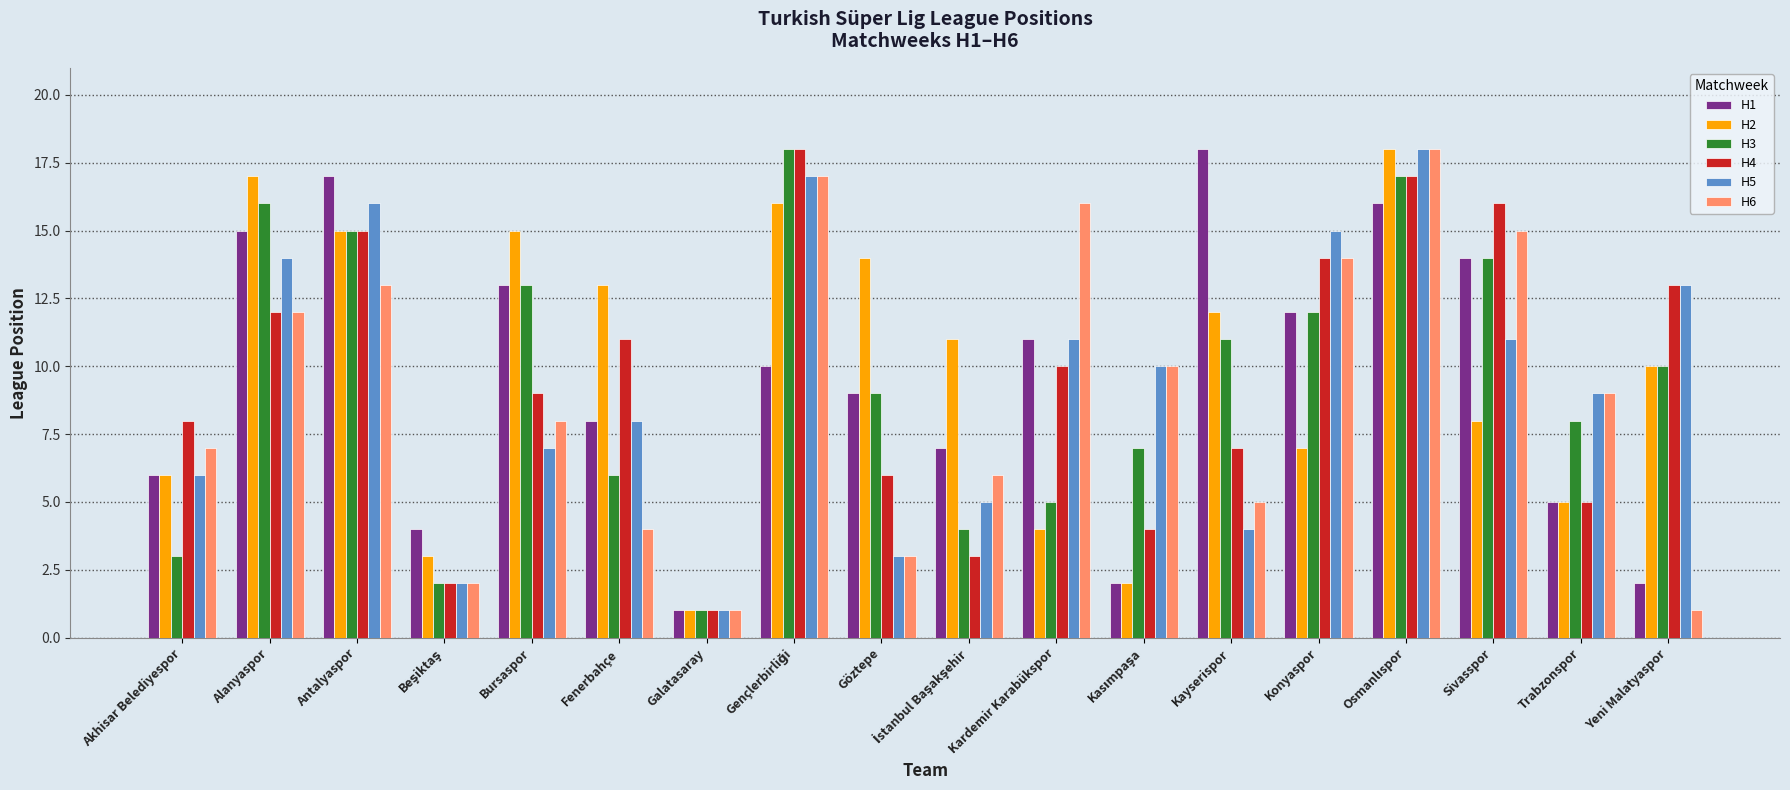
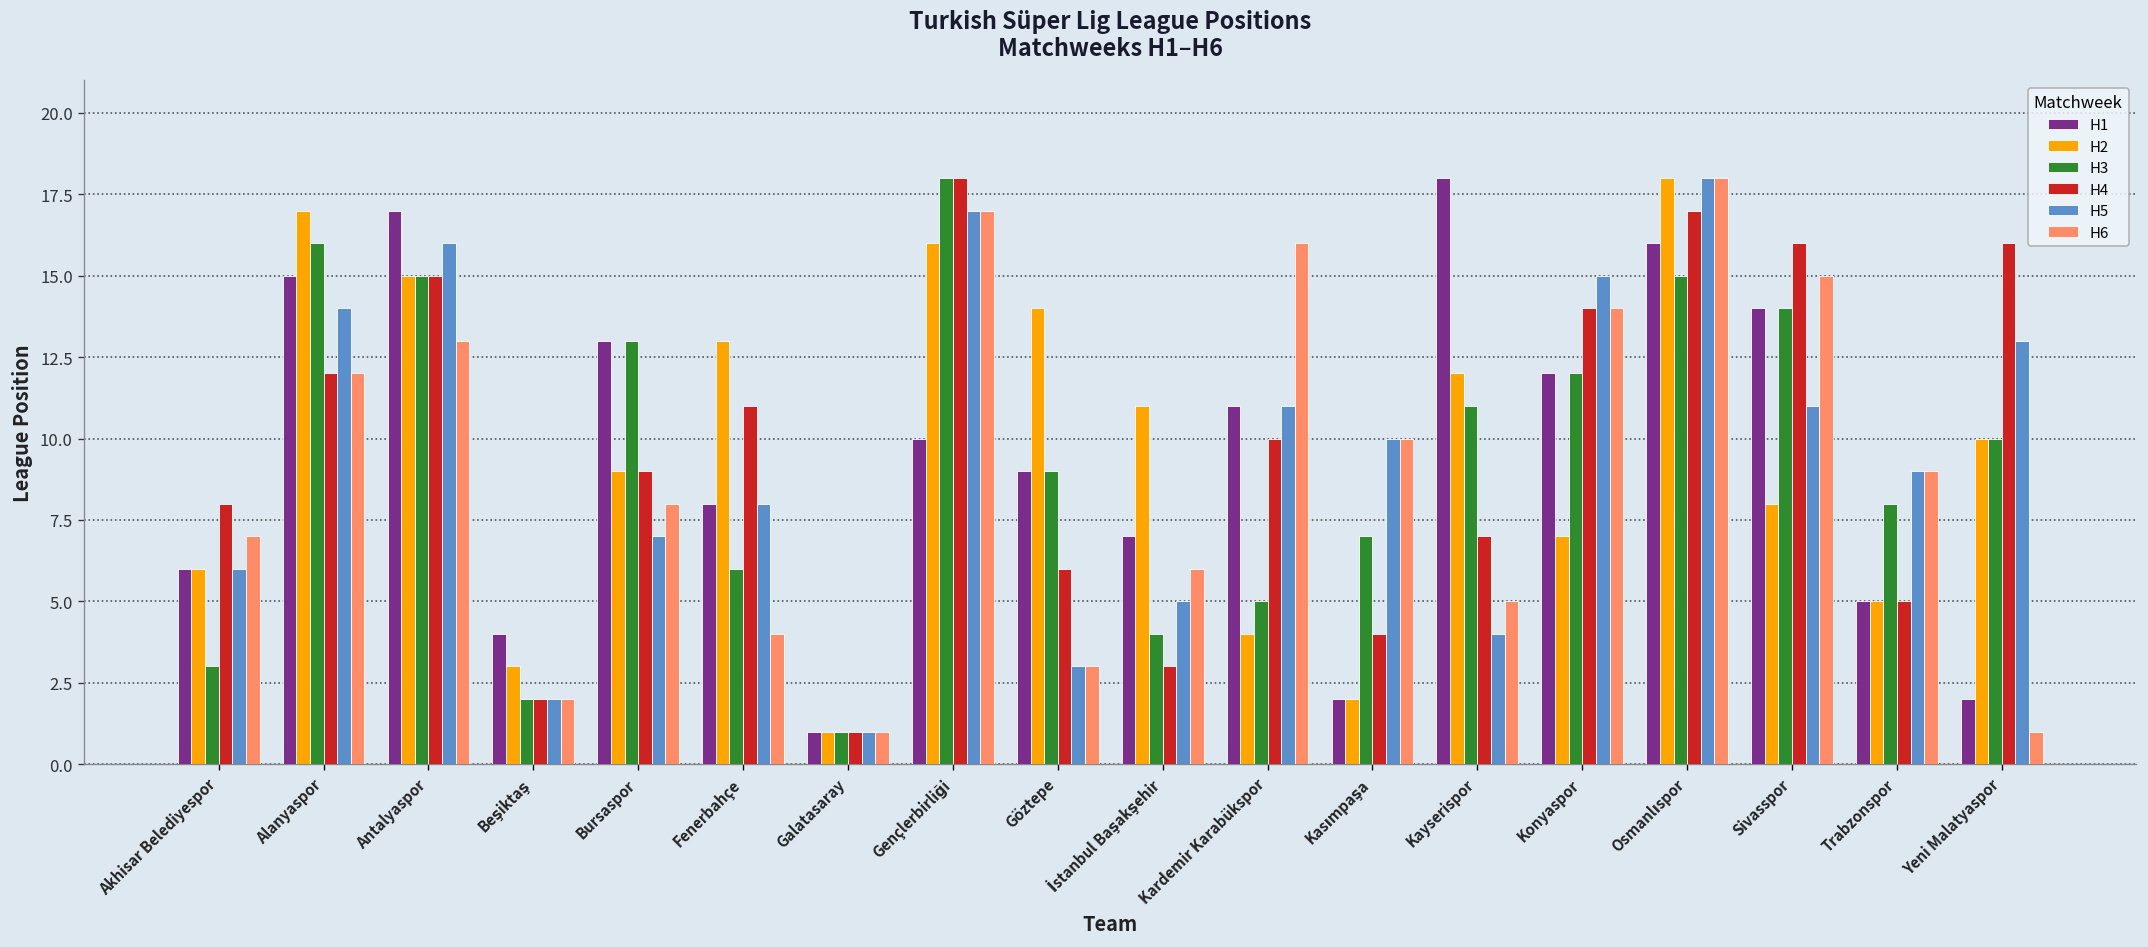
H2, Bursaspor: 15 -> 9
H3, Osmanlıspor: 17 -> 15
H4, Yeni Malatyaspor: 13 -> 16
